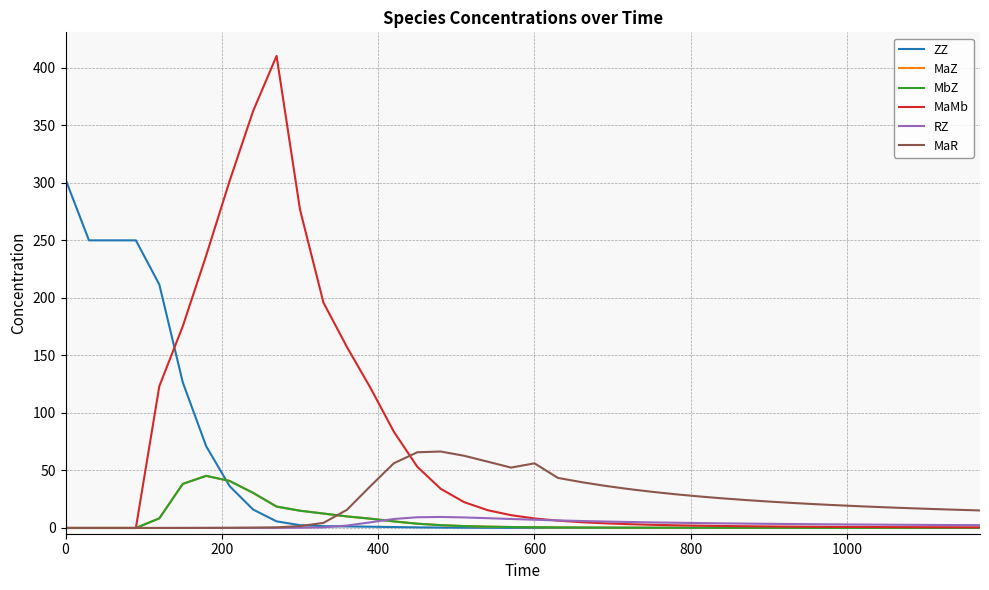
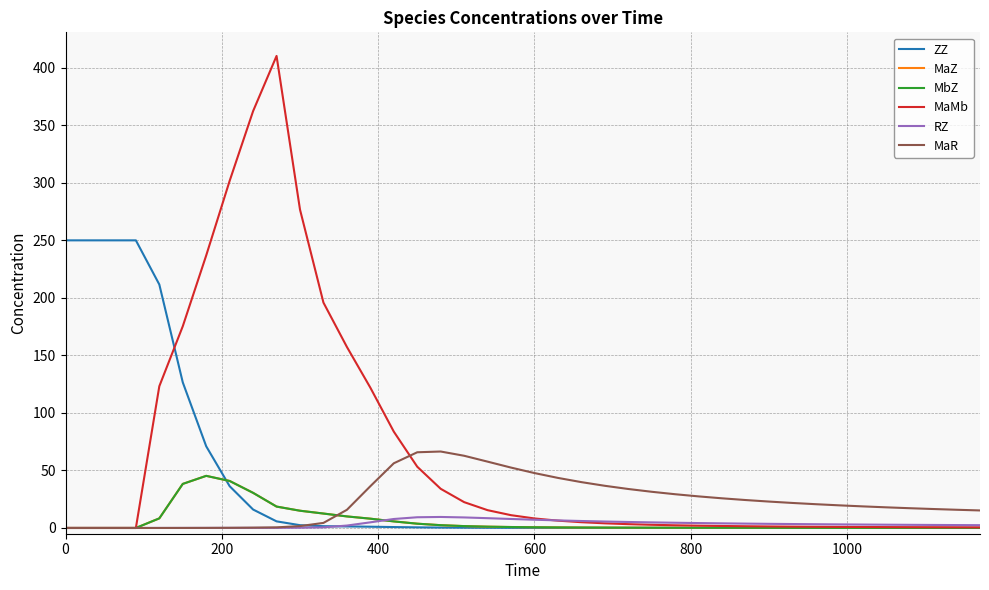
ZZ, 0: 303 -> 250
MaR, 600: 56 -> 48
